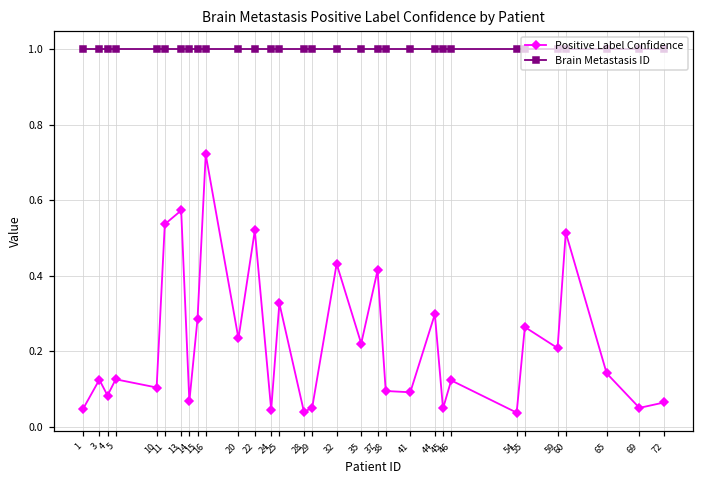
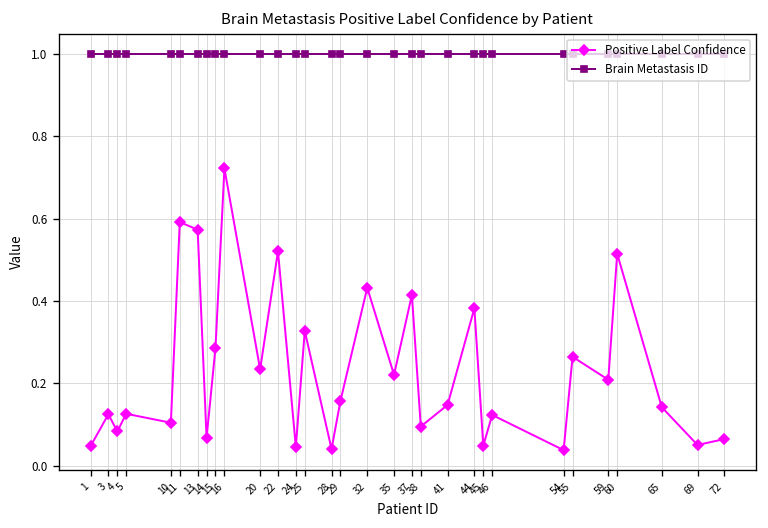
Positive Label Confidence, 11: 0.54 -> 0.59
Positive Label Confidence, 29: 0.05 -> 0.16
Positive Label Confidence, 41: 0.09 -> 0.15
Positive Label Confidence, 44: 0.30 -> 0.38
